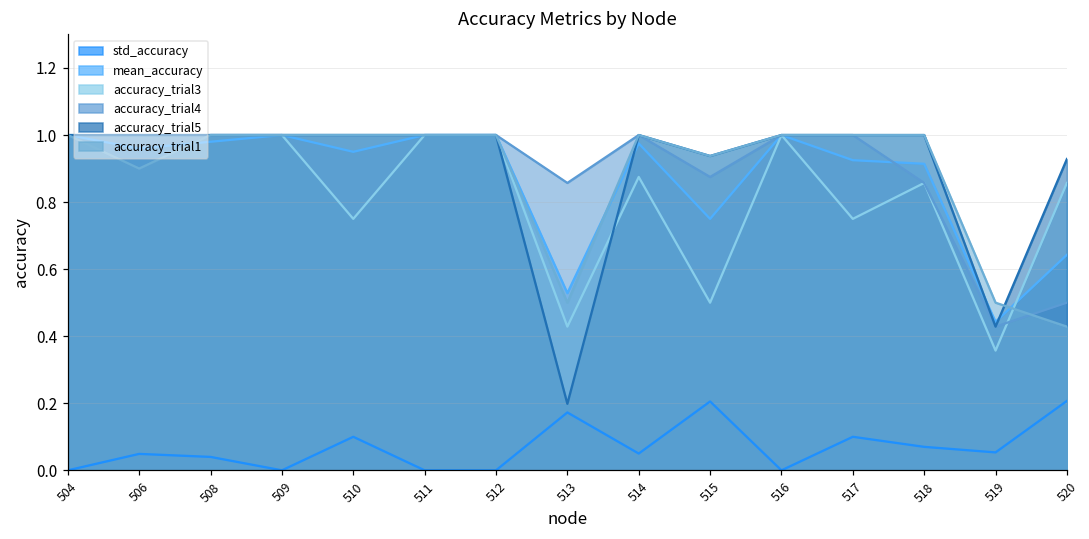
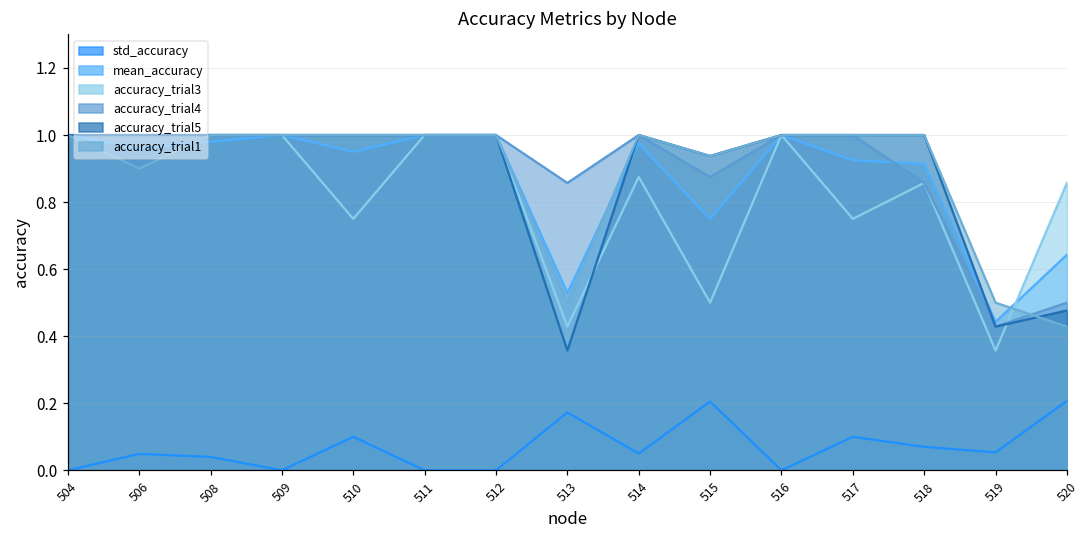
accuracy_trial5, 513: 0.20 -> 0.36
accuracy_trial5, 520: 0.93 -> 0.48
